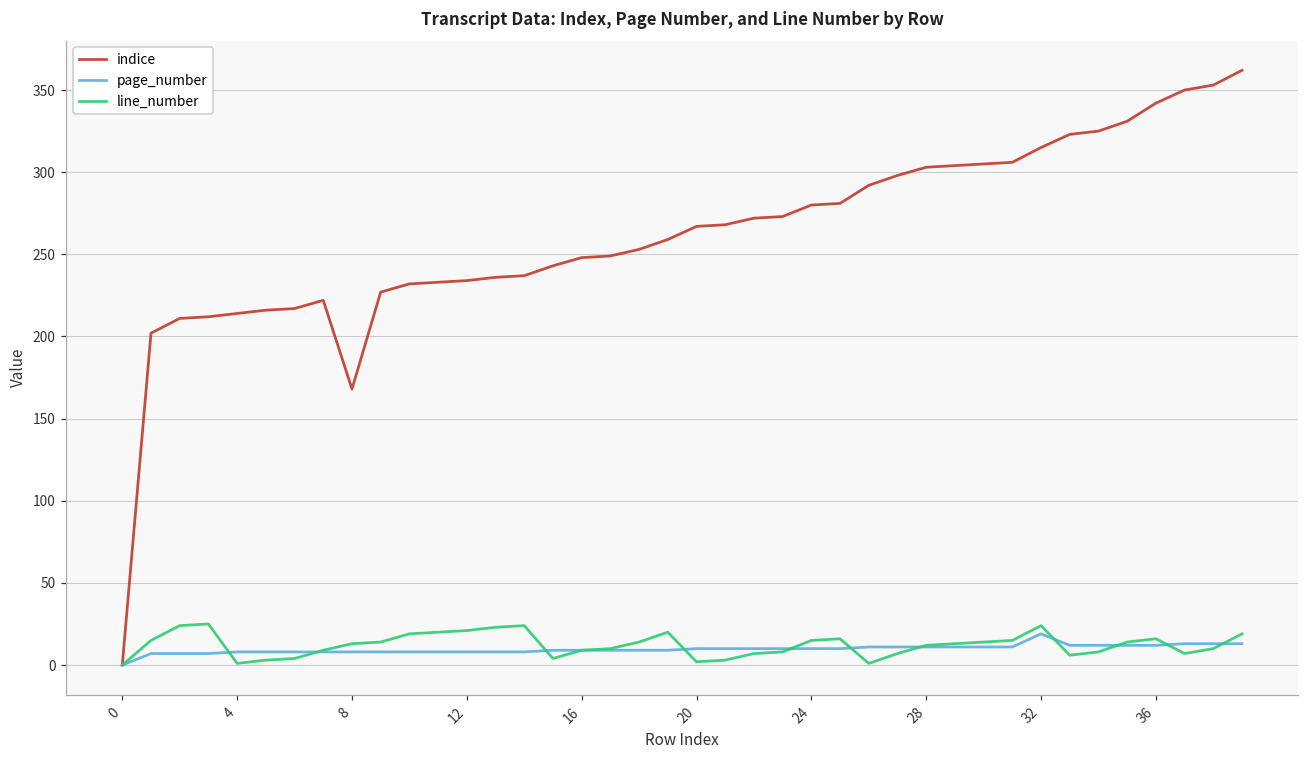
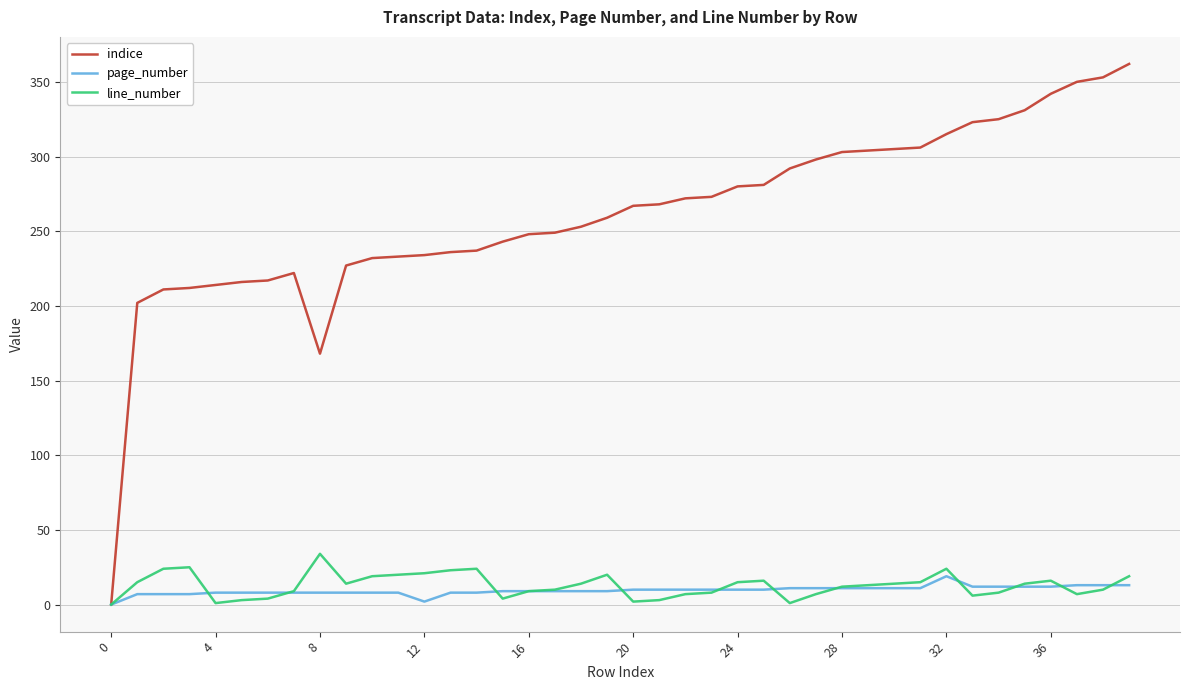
line_number, 8: 13 -> 34
page_number, 12: 8 -> 2
